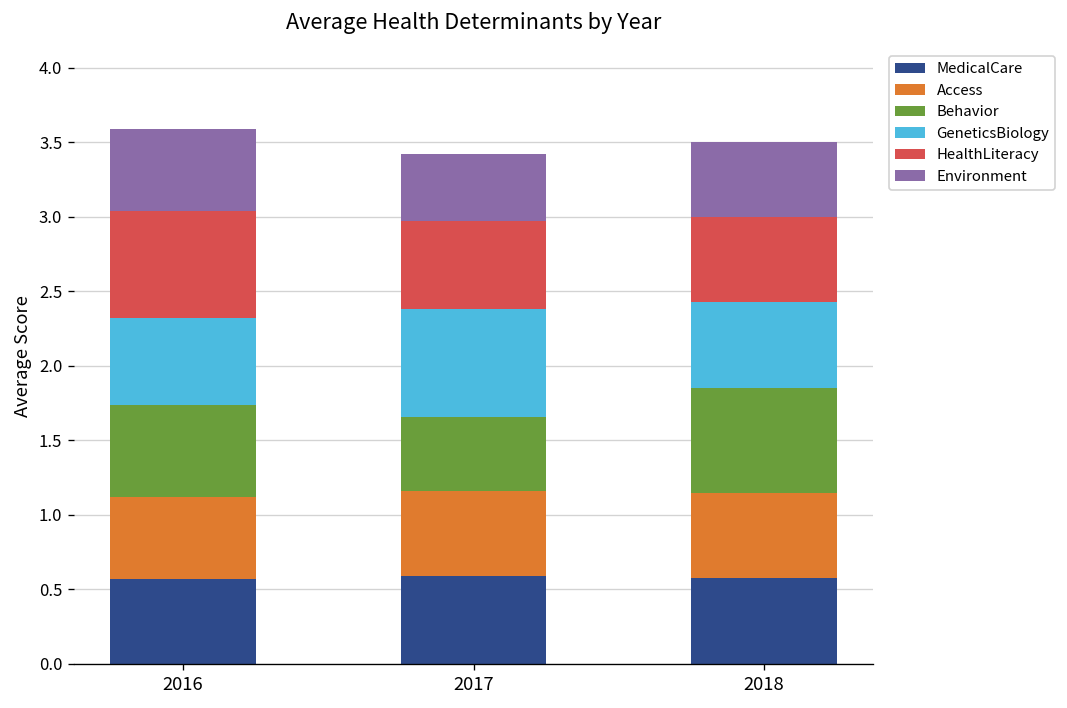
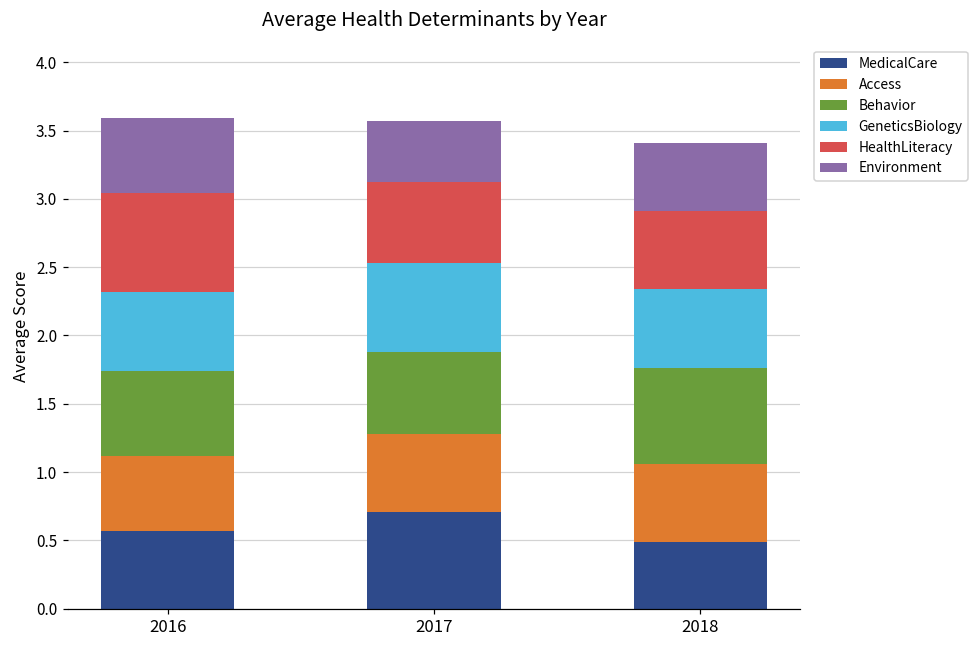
MedicalCare, 2017: 0.59 -> 0.71
Behavior, 2017: 0.5 -> 0.6
GeneticsBiology, 2017: 0.72 -> 0.65
MedicalCare, 2018: 0.58 -> 0.49
